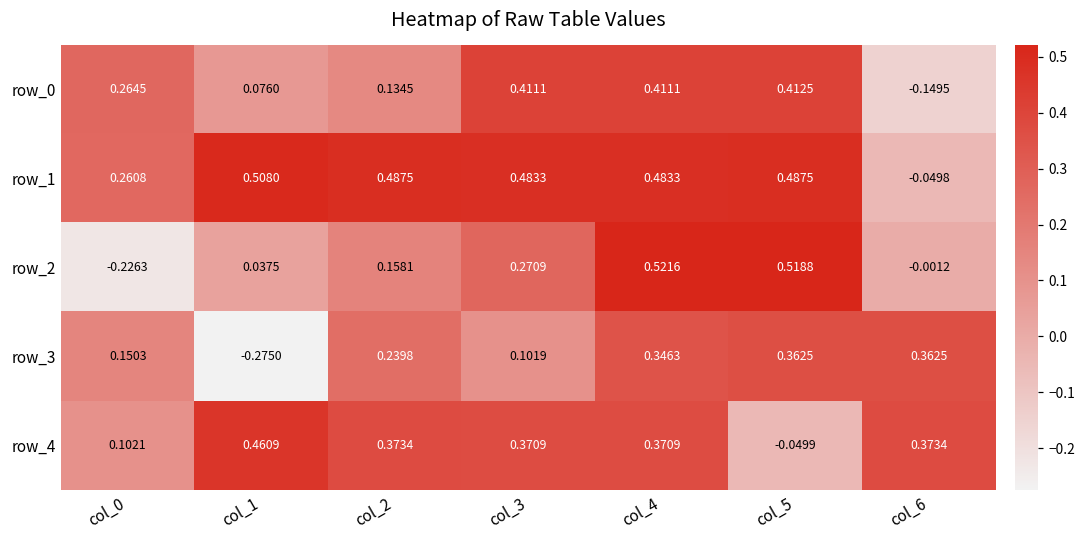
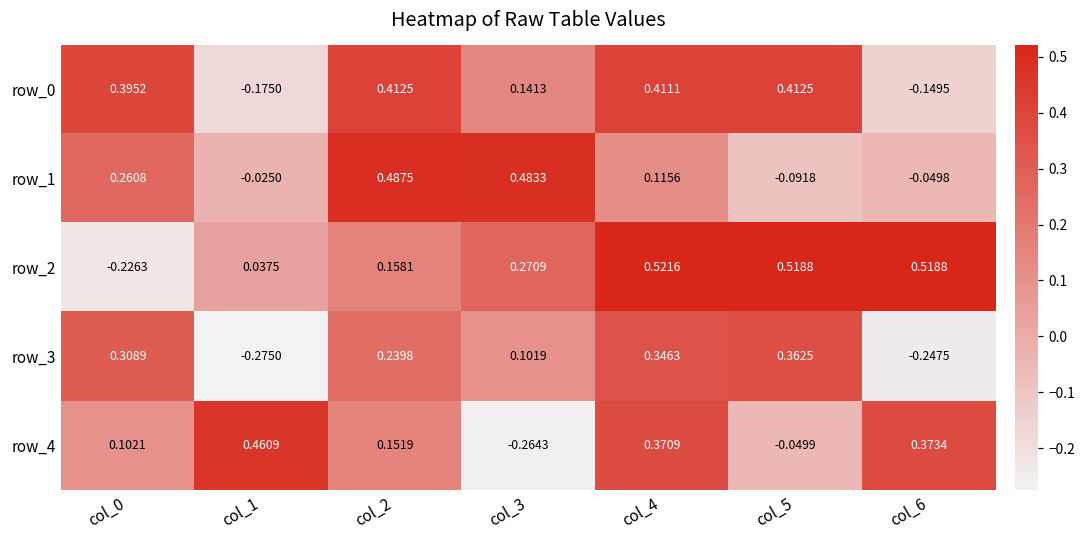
row_0, col_0: 0.2645 -> 0.3952
row_0, col_1: 0.0760 -> -0.1750
row_0, col_2: 0.1345 -> 0.4125
row_0, col_3: 0.4111 -> 0.1413
row_1, col_1: 0.5080 -> -0.0250
row_1, col_4: 0.4833 -> 0.1156
row_1, col_5: 0.4875 -> -0.0918
row_2, col_6: -0.0012 -> 0.5188
row_3, col_0: 0.1503 -> 0.3089
row_3, col_6: 0.3625 -> -0.2475
row_4, col_2: 0.3734 -> 0.1519
row_4, col_3: 0.3709 -> -0.2643
